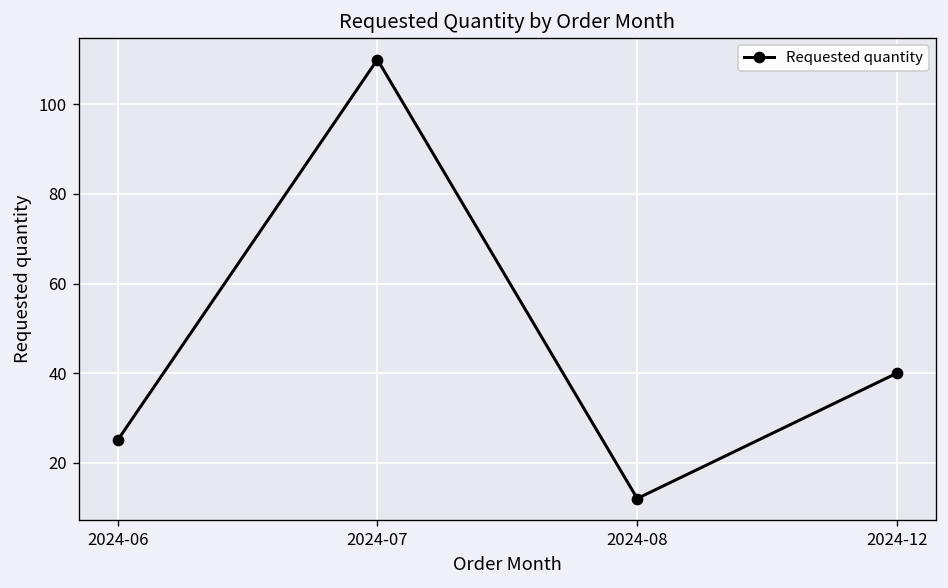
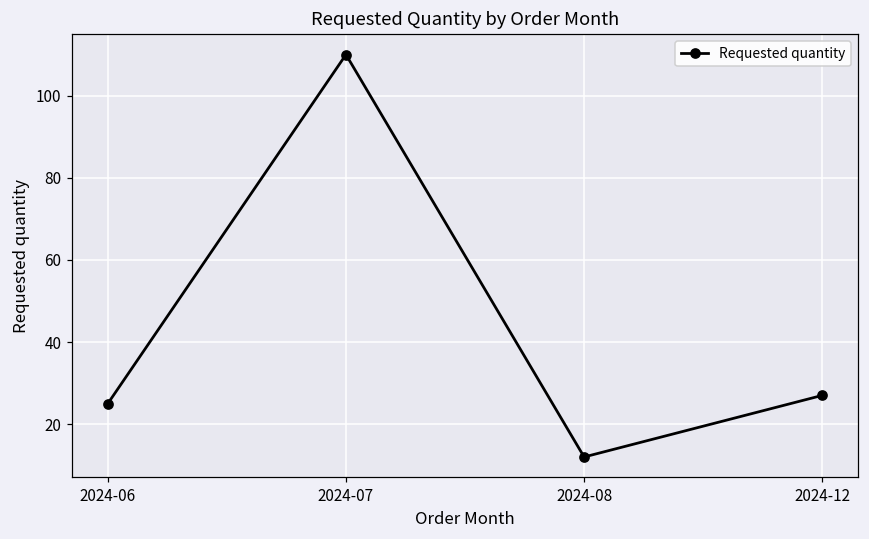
2024-12: 40 -> 27
